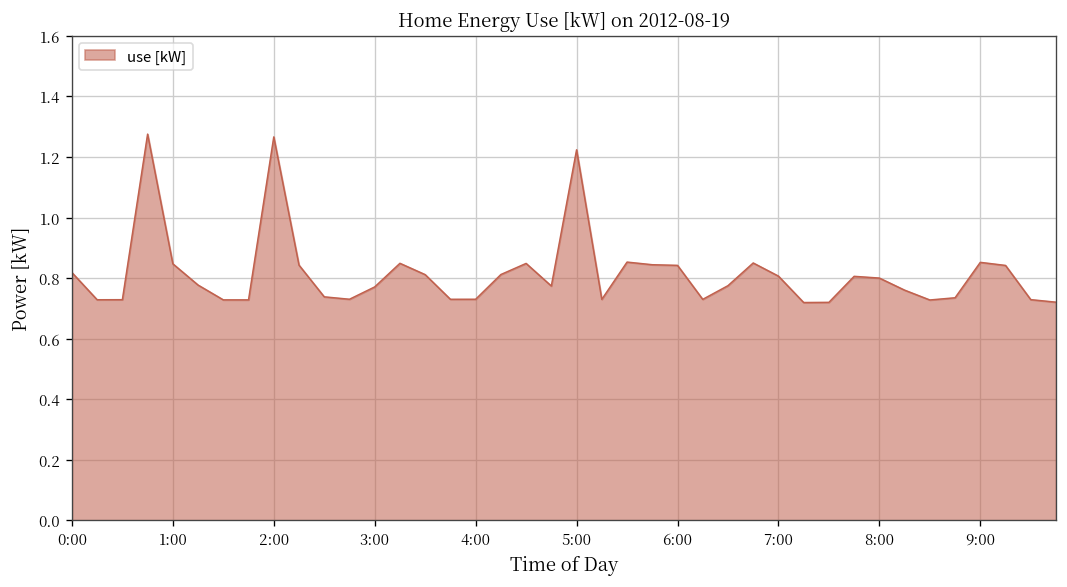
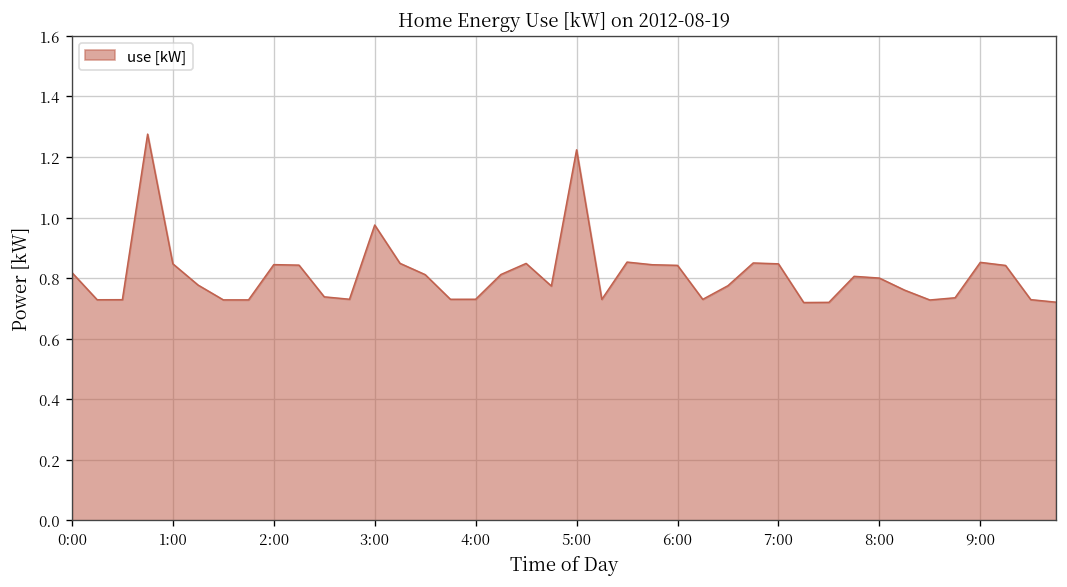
2:00: 1.27 -> 0.84
3:00: 0.77 -> 0.98
7:00: 0.81 -> 0.85
